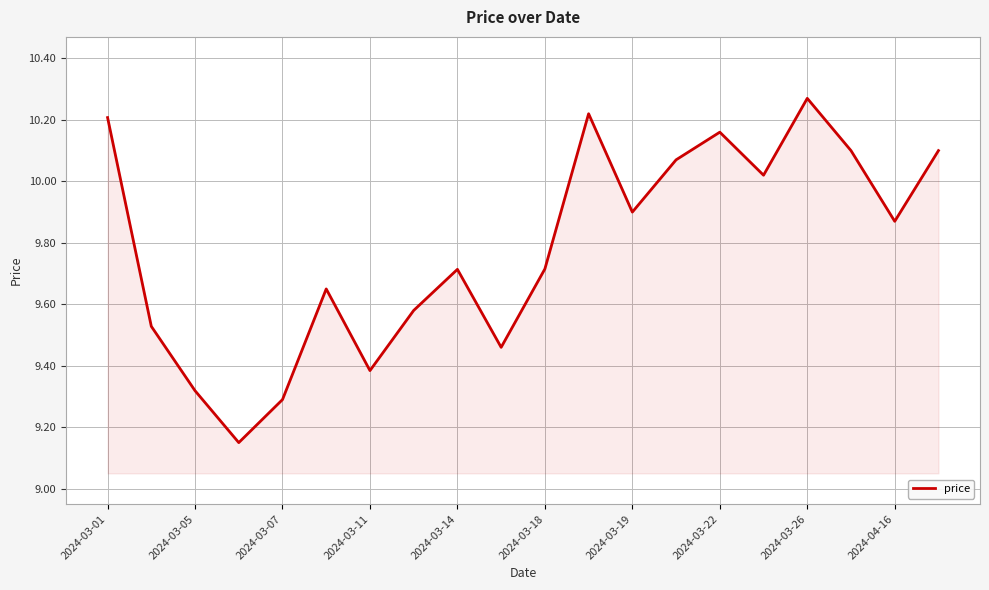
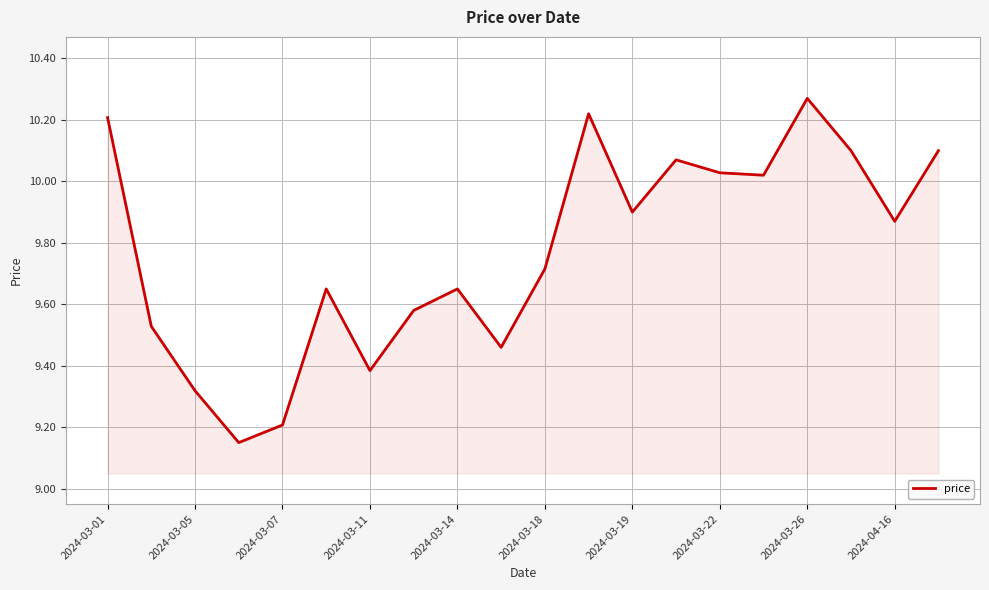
2024-03-07: 9.29 -> 9.21
2024-03-14: 9.71 -> 9.65
2024-03-22: 10.16 -> 10.03
